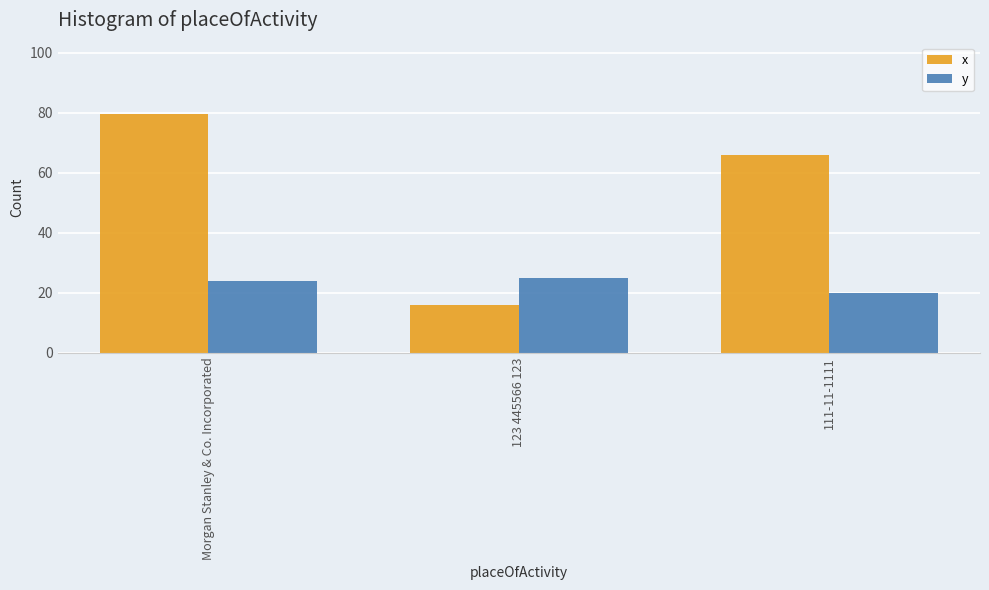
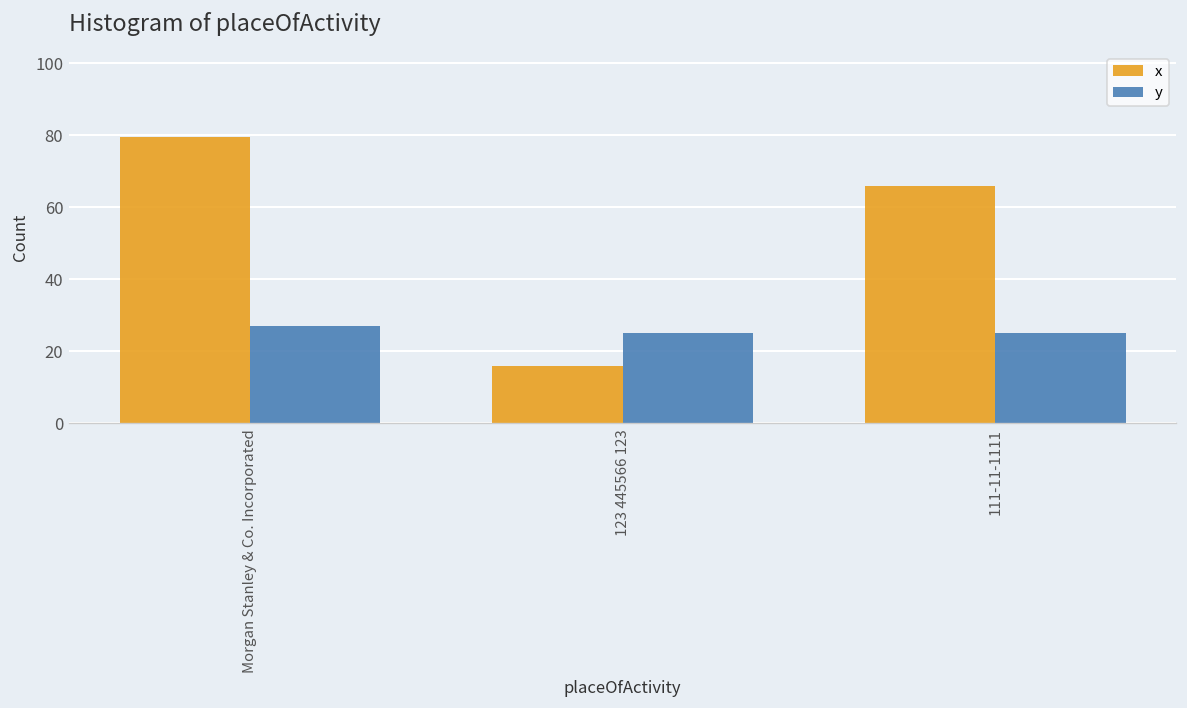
y, Morgan Stanley & Co. Incorporated: 24 -> 27
y, 111-11-1111: 20 -> 25
